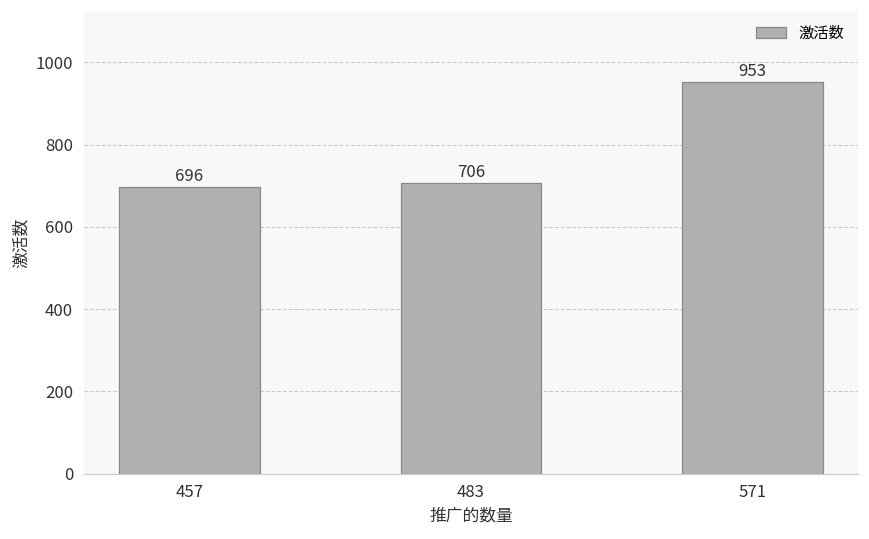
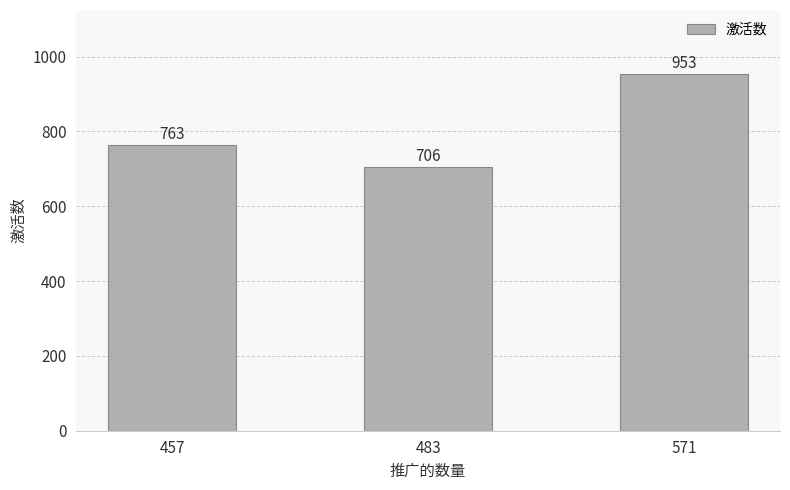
457: 696 -> 763
